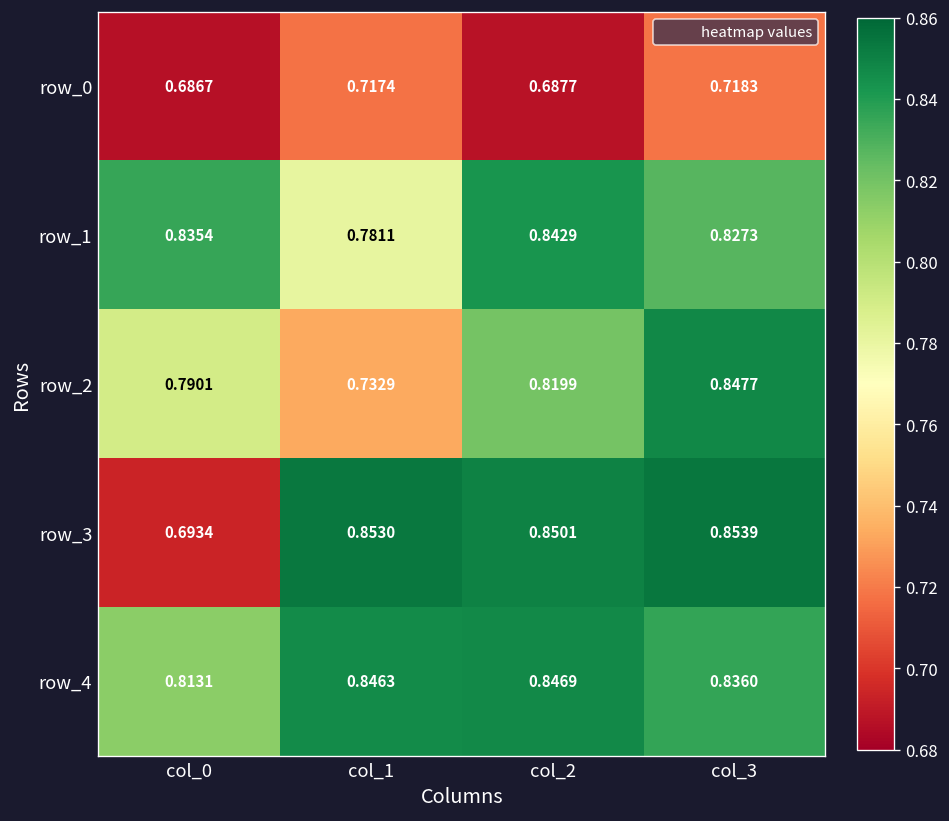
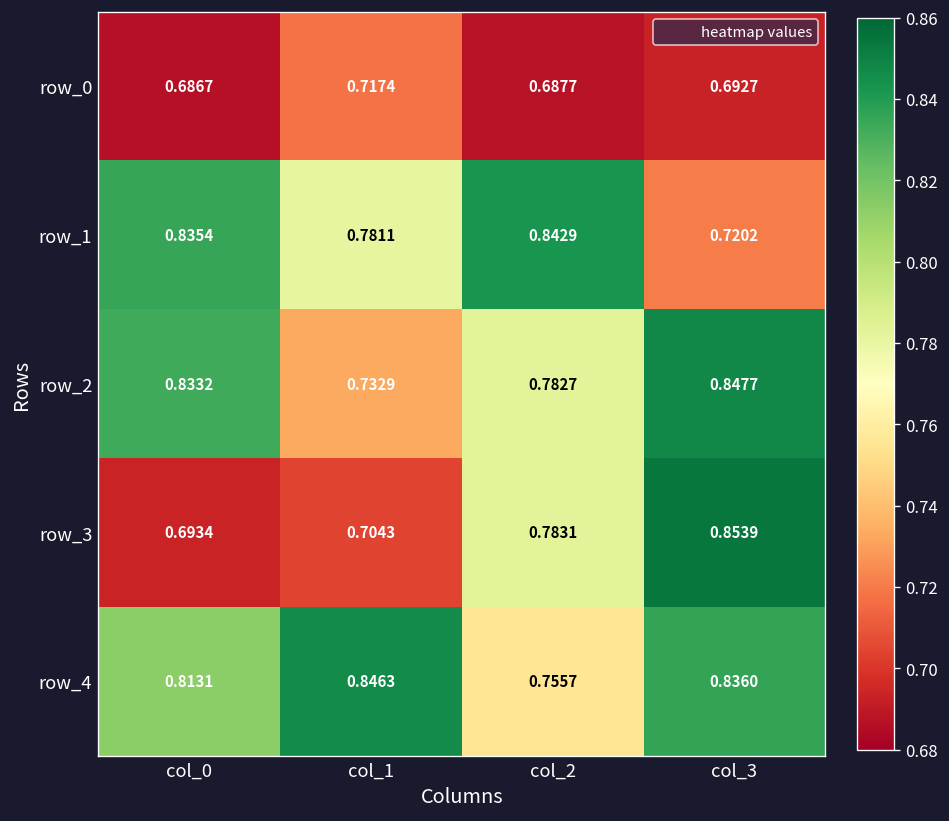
row_0, col_3: 0.7183 -> 0.6927
row_1, col_3: 0.8273 -> 0.7202
row_2, col_0: 0.7901 -> 0.8332
row_2, col_2: 0.8199 -> 0.7827
row_3, col_1: 0.8530 -> 0.7043
row_3, col_2: 0.8501 -> 0.7831
row_4, col_2: 0.8469 -> 0.7557
